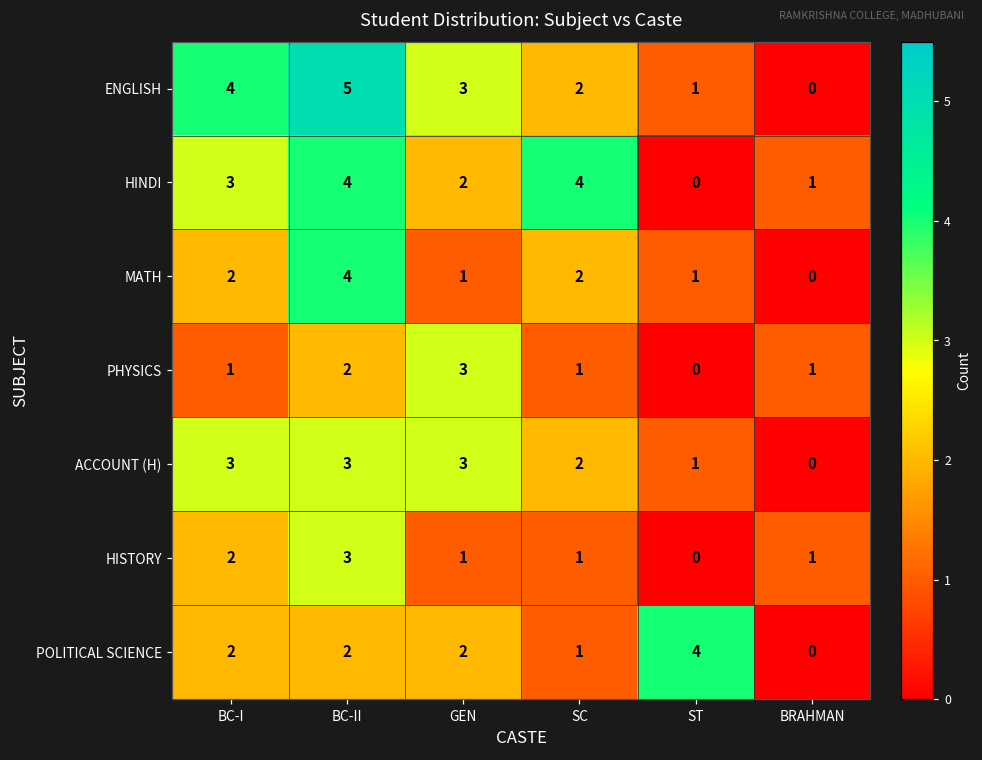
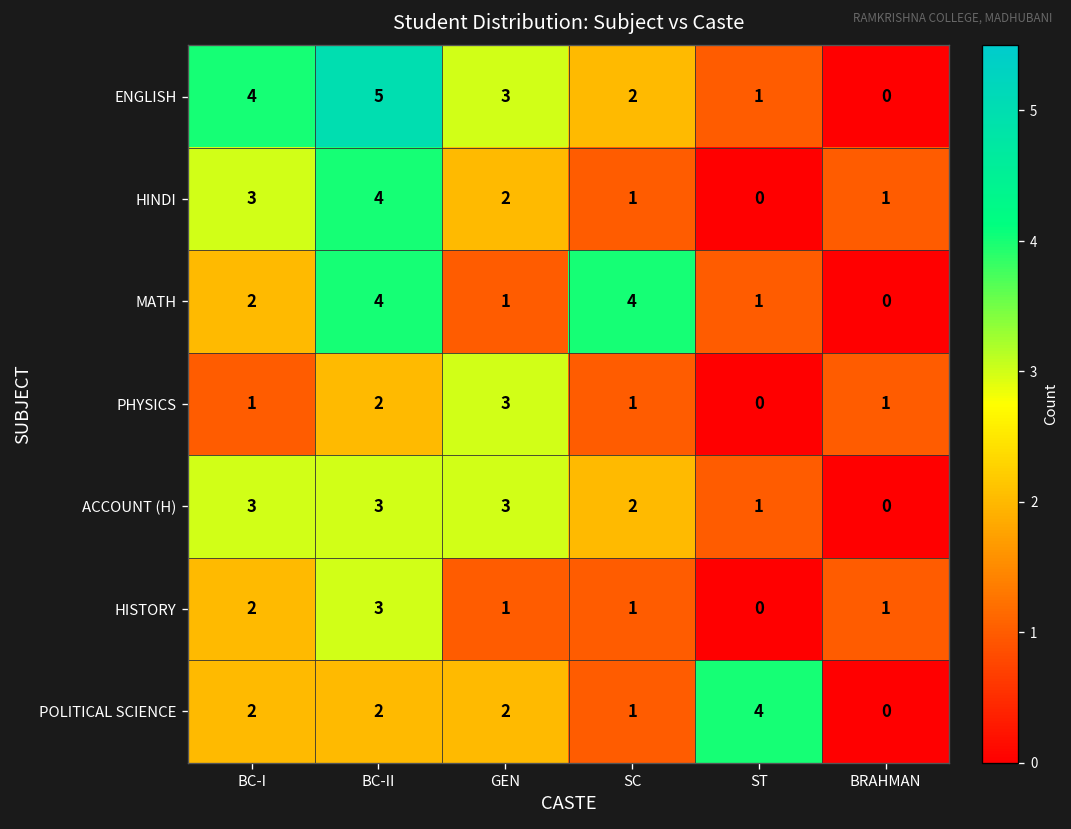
HINDI, SC: 4 -> 1
MATH, SC: 2 -> 4
